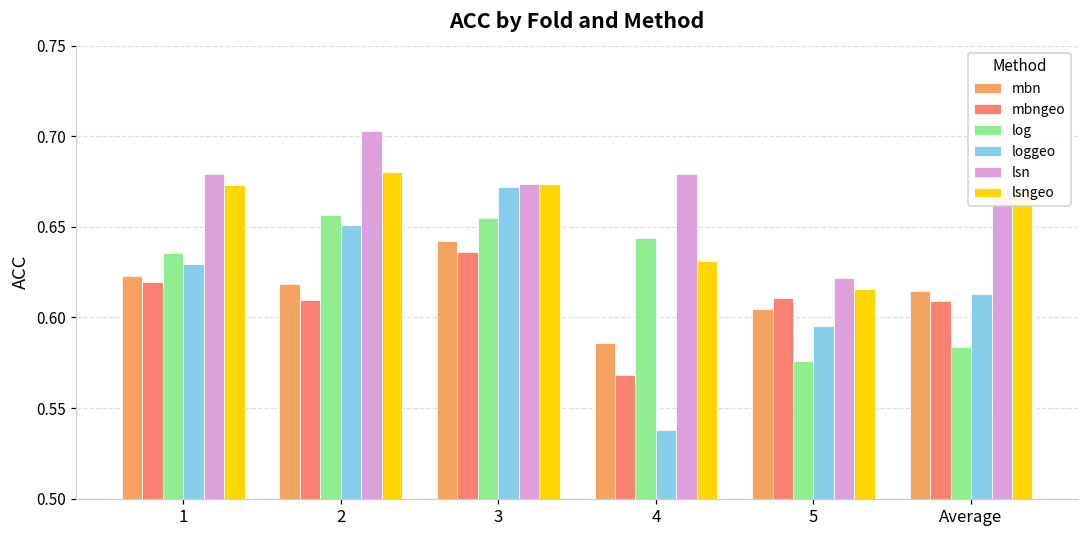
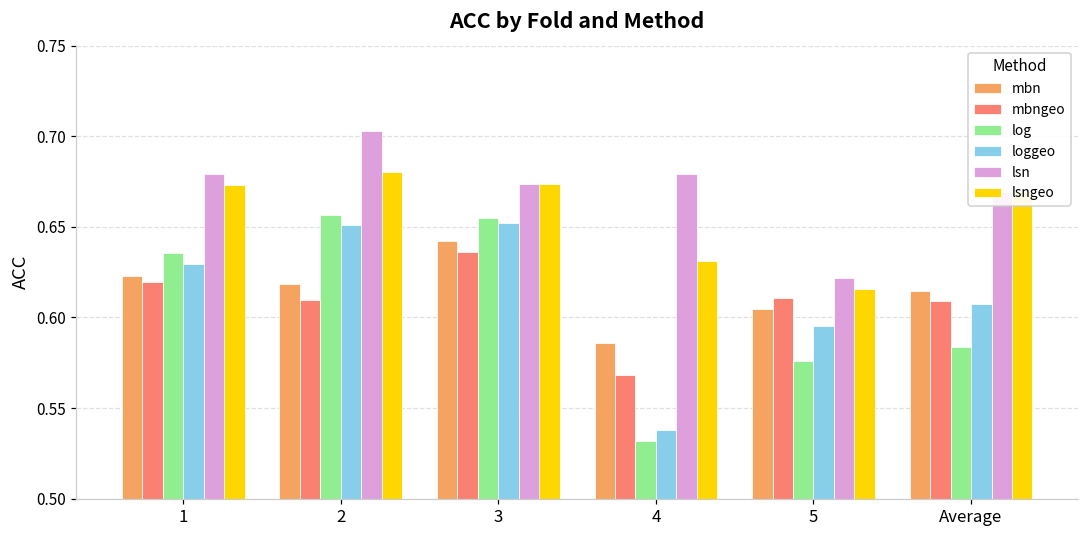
loggeo, 3: 0.672 -> 0.652
log, 4: 0.644 -> 0.532
loggeo, Average: 0.613 -> 0.607
